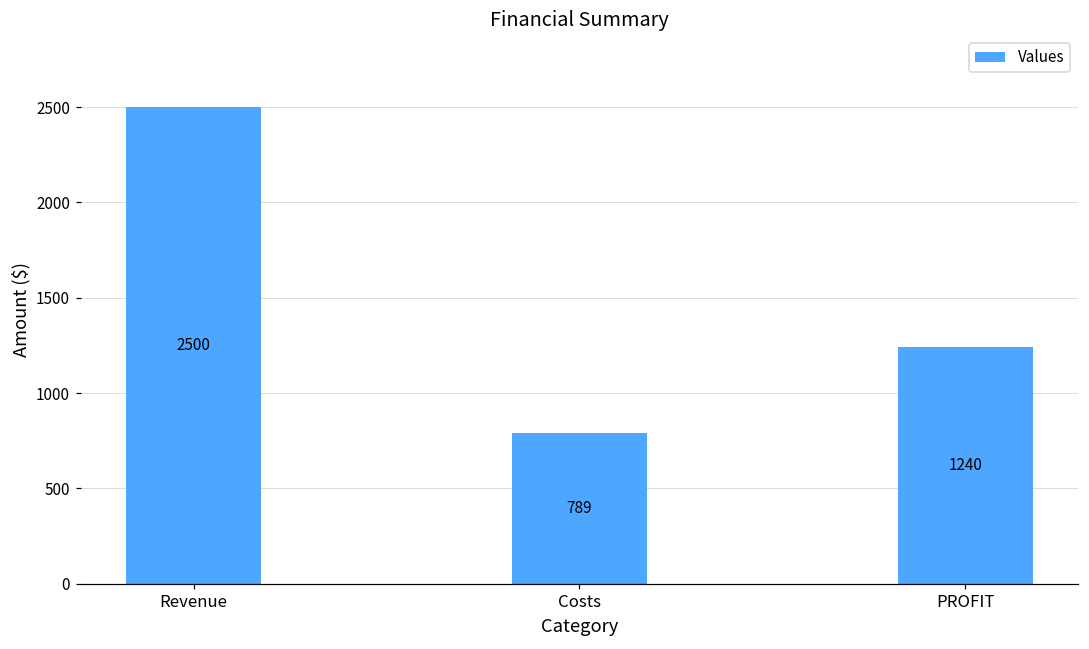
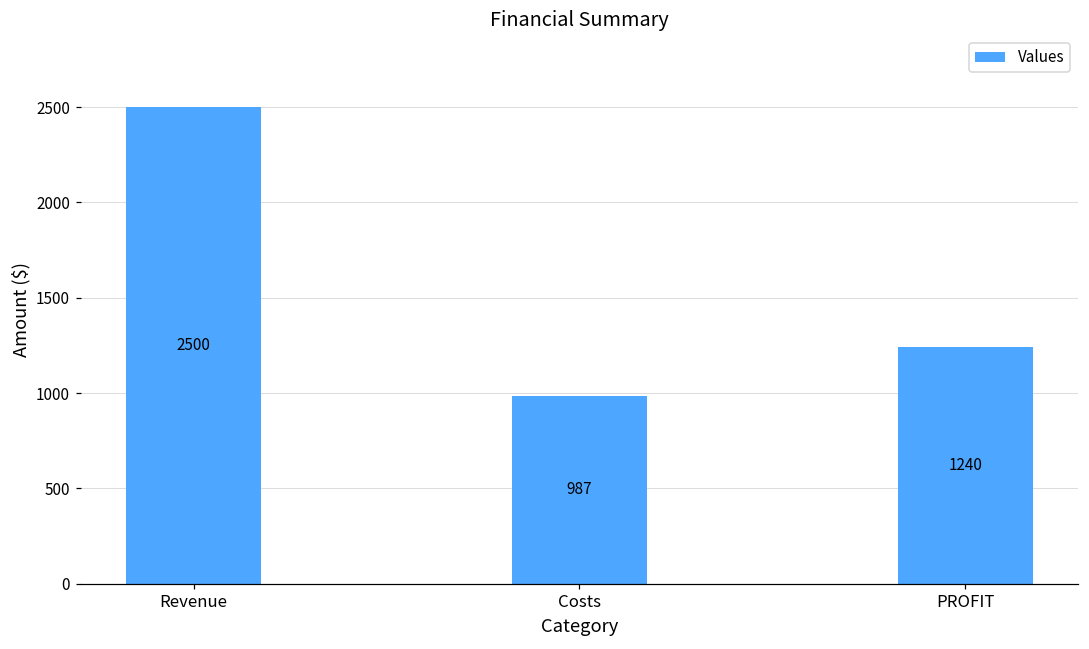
Costs: 789 -> 987
